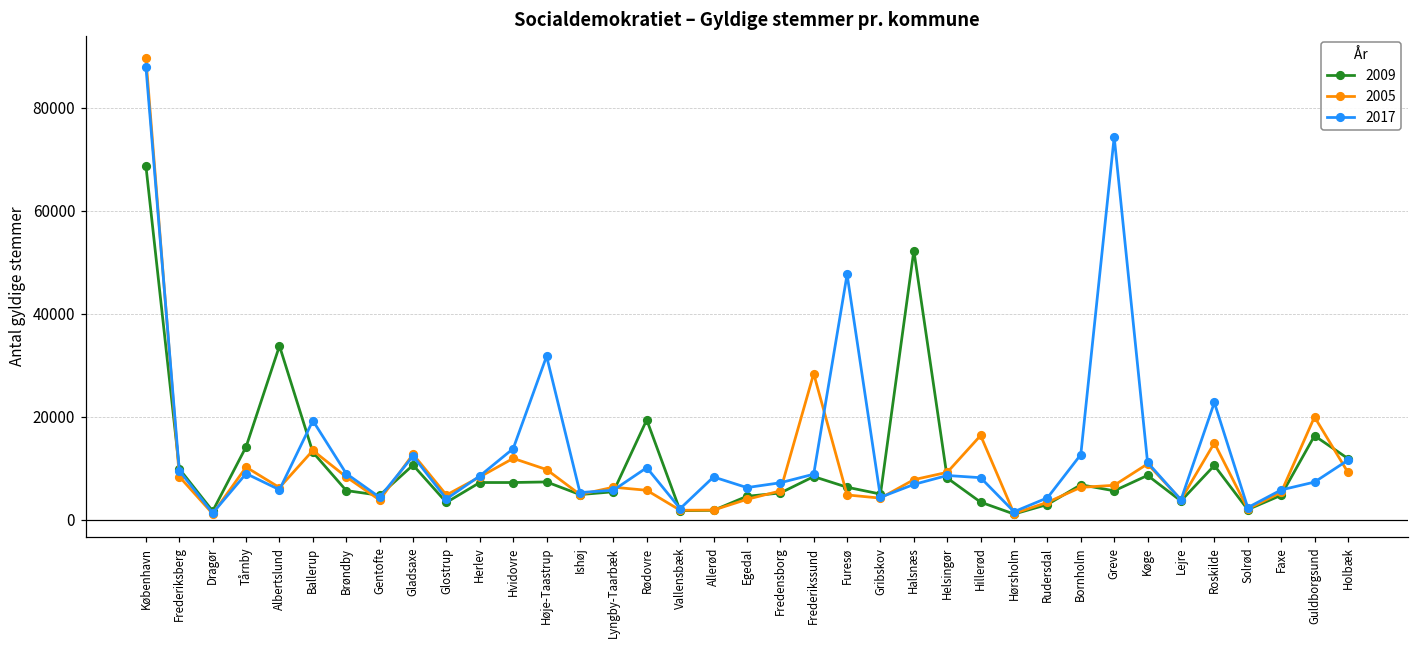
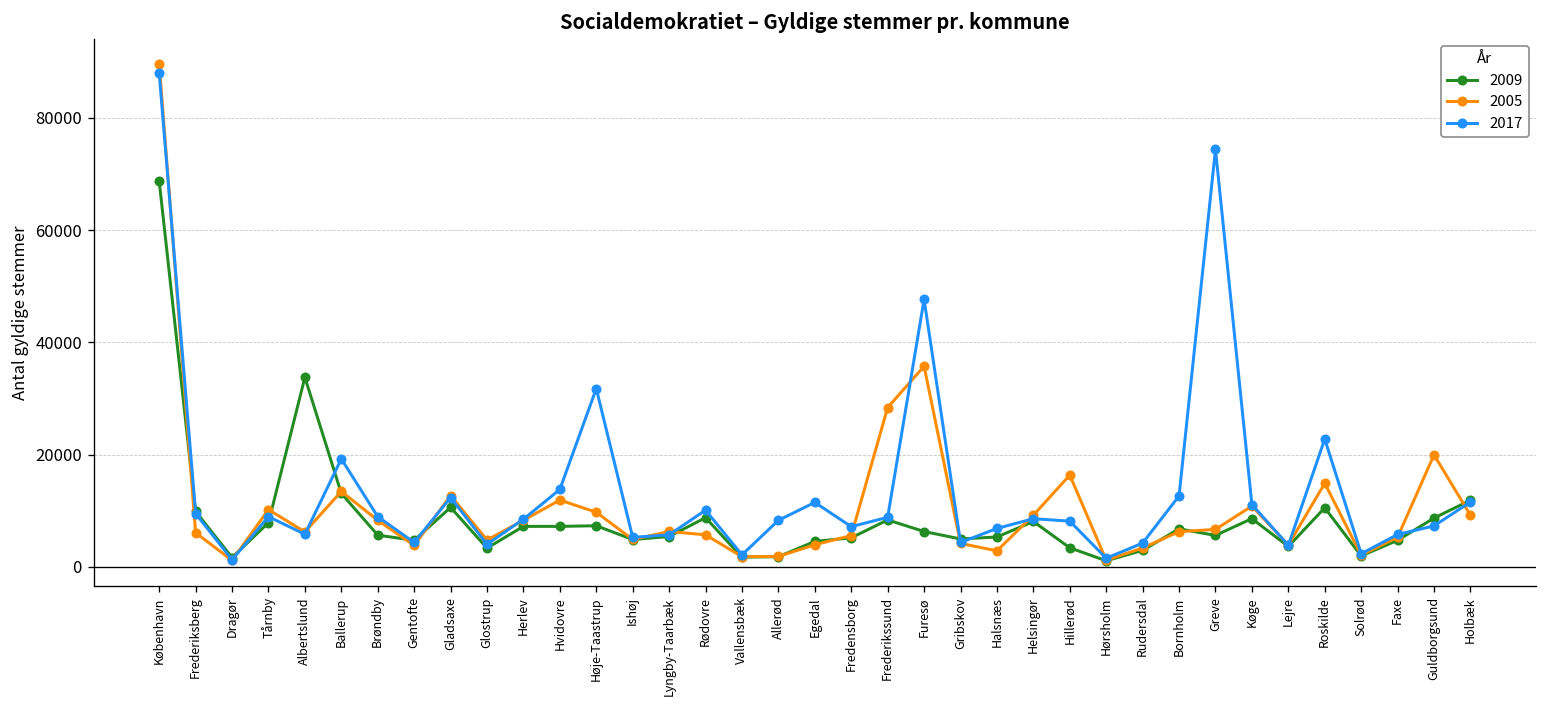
2005, Frederiksberg: 8000 -> 6000
2009, Tårnby: 14000 -> 8000
2009, Rødovre: 19000 -> 9000
2017, Egedal: 6000 -> 11000
2005, Furesø: 5000 -> 36000
2009, Halsnæs: 52000 -> 5000
2005, Halsnæs: 8000 -> 3000
2009, Guldborgsund: 16000 -> 9000
